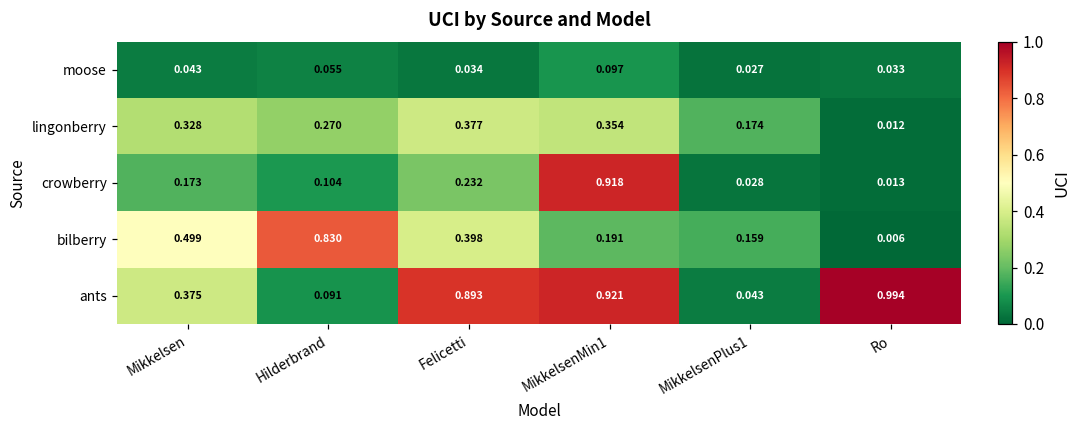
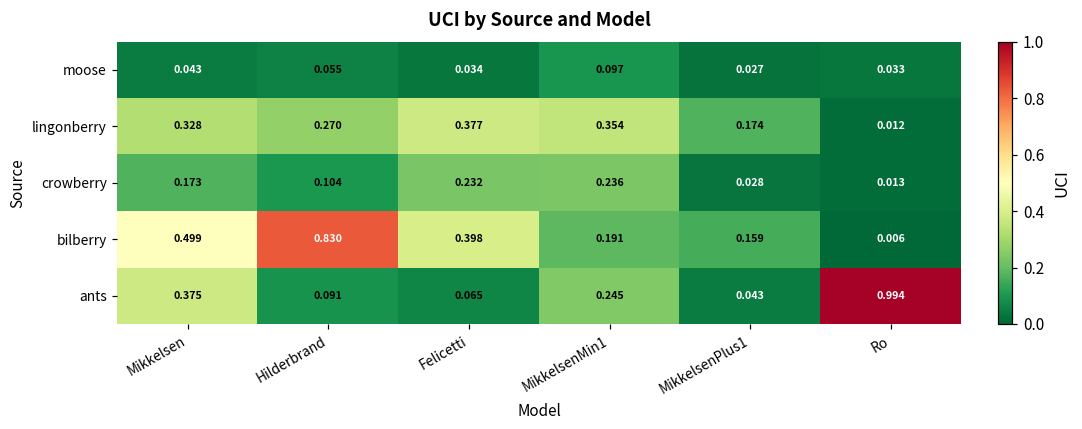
crowberry, MikkelsenMin1: 0.918 -> 0.236
ants, Felicetti: 0.893 -> 0.065
ants, MikkelsenMin1: 0.921 -> 0.245
